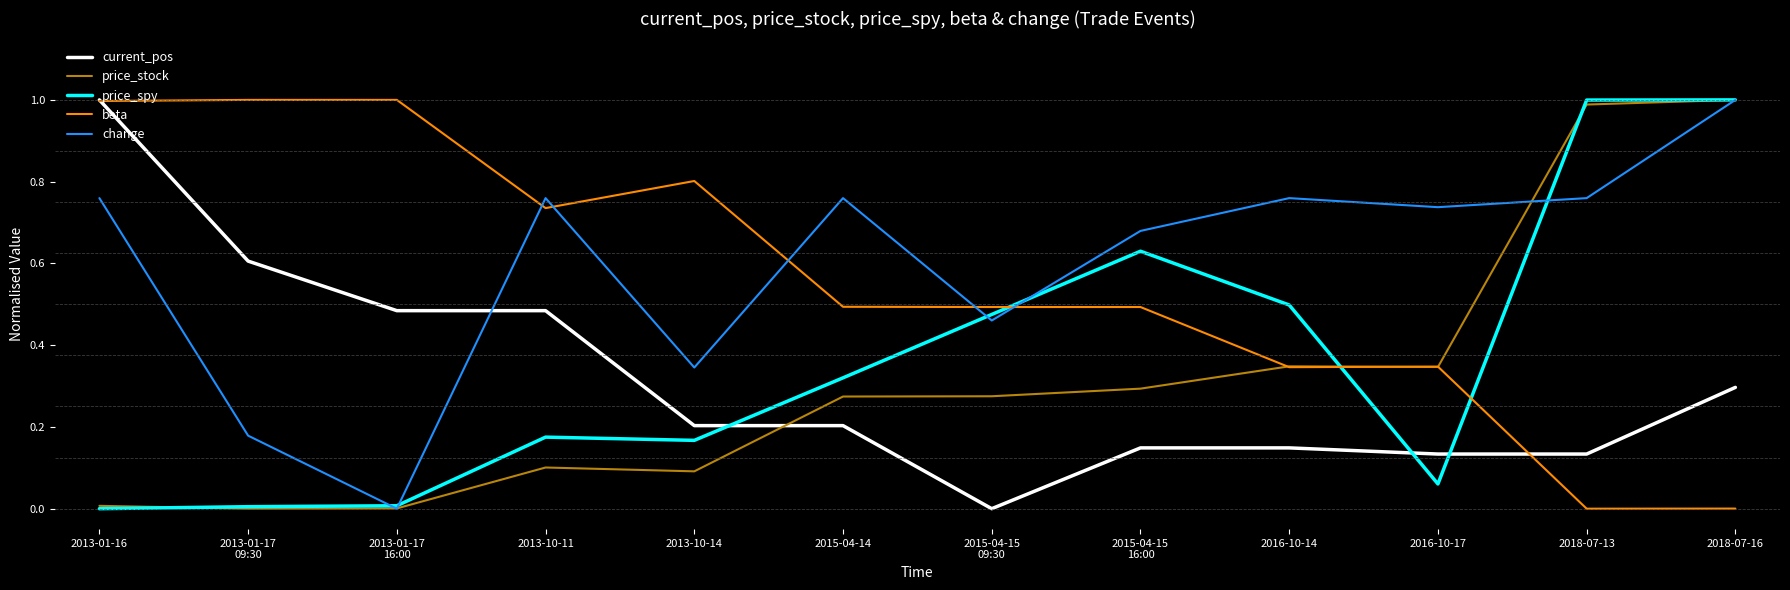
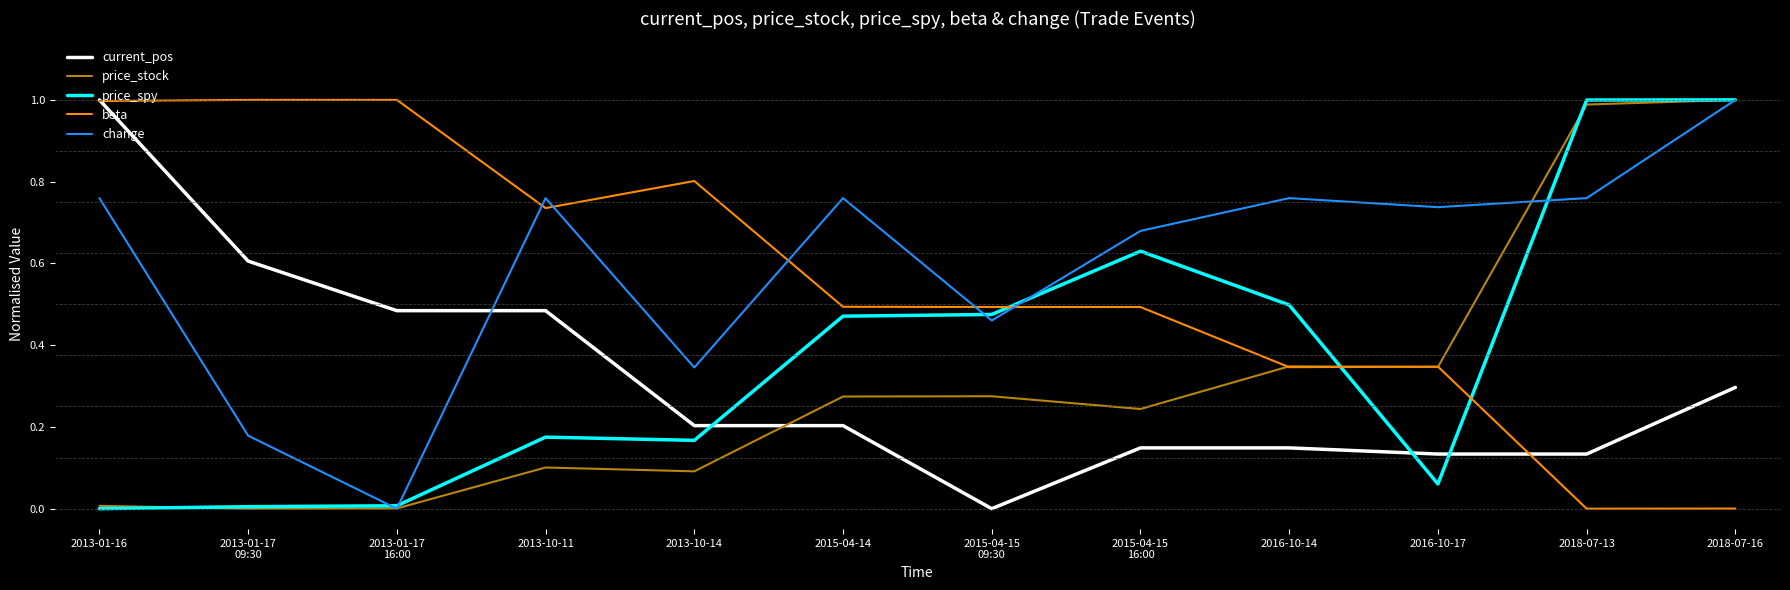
price_spy, 2015-04-14: 0.32 -> 0.47
price_stock, 2015-04-15 16:00: 0.29 -> 0.24
